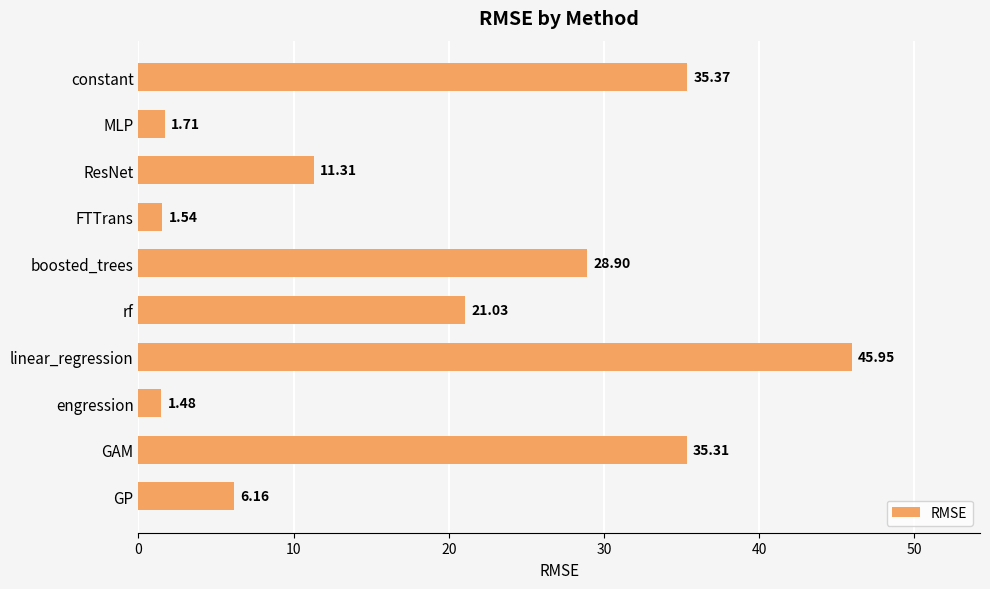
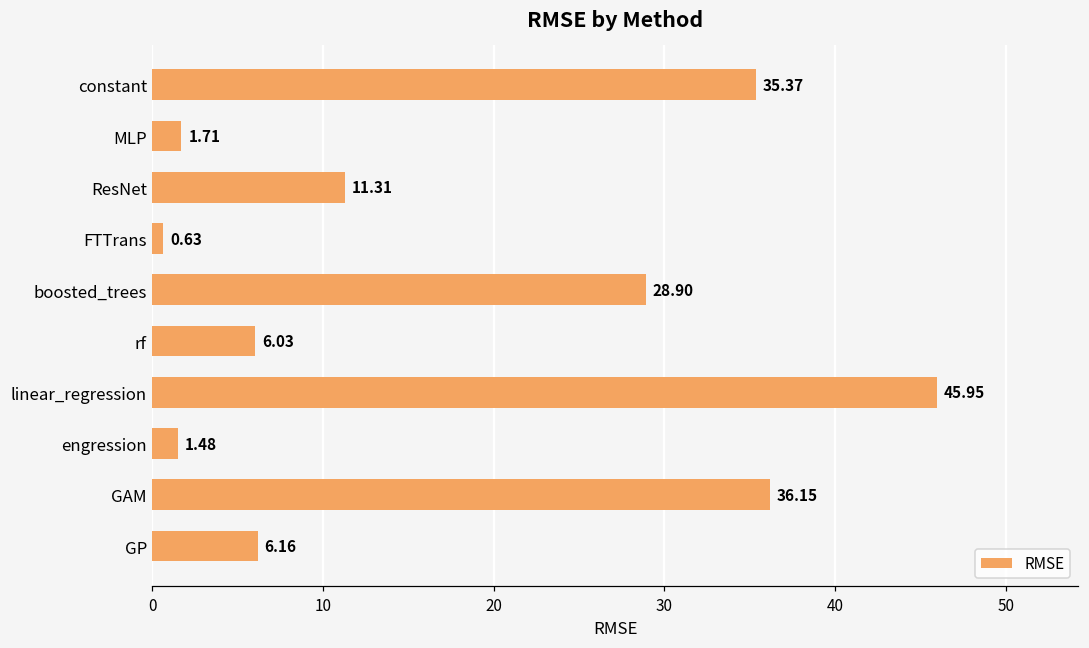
FTTrans: 1.54 -> 0.63
rf: 21.03 -> 6.03
GAM: 35.31 -> 36.15
